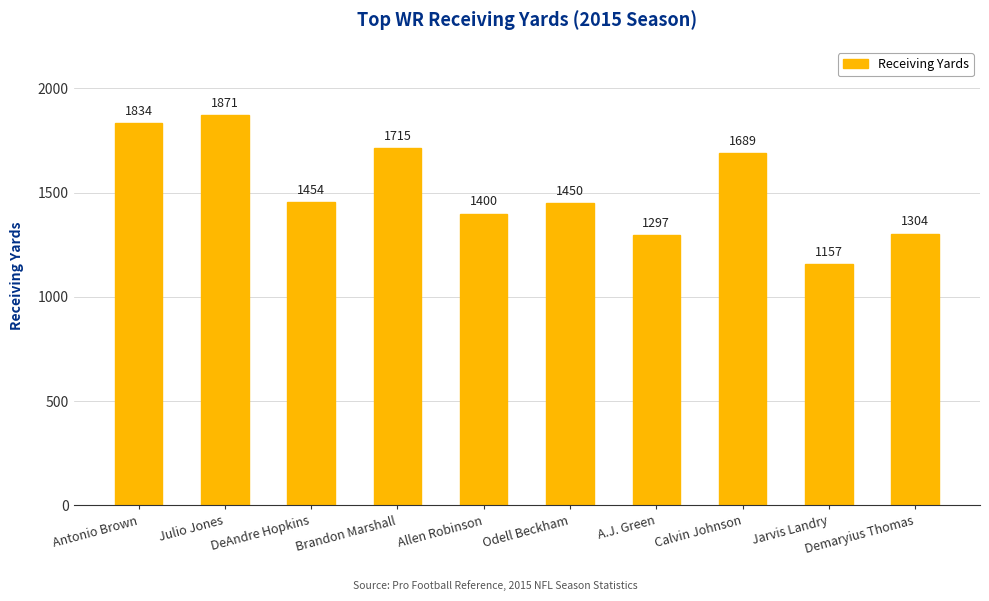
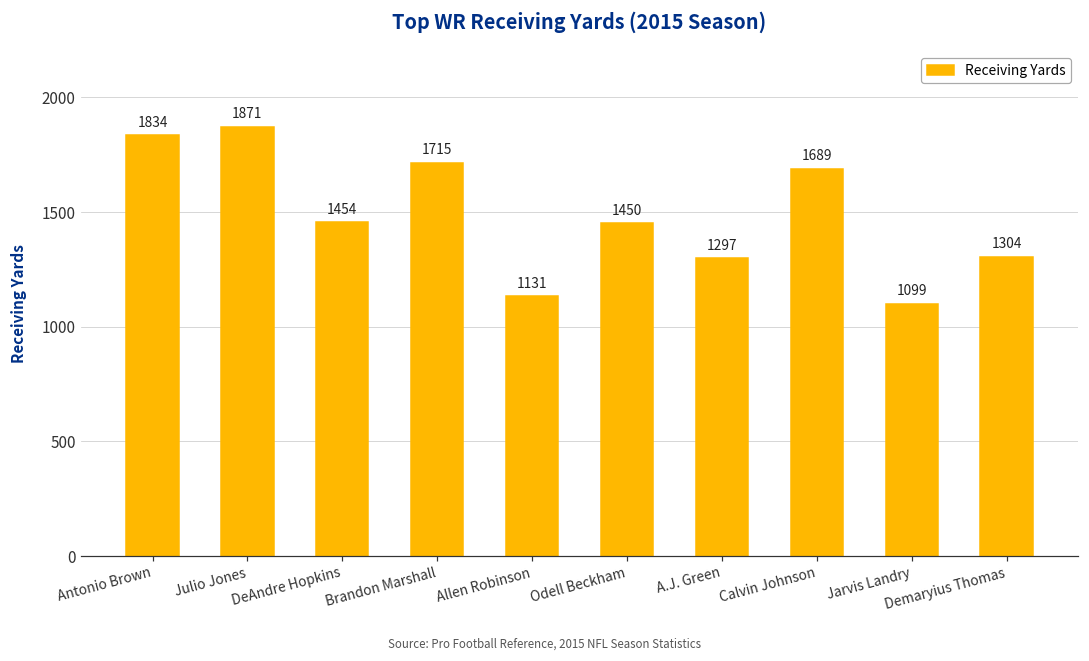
Allen Robinson: 1400 -> 1131
Jarvis Landry: 1157 -> 1099
